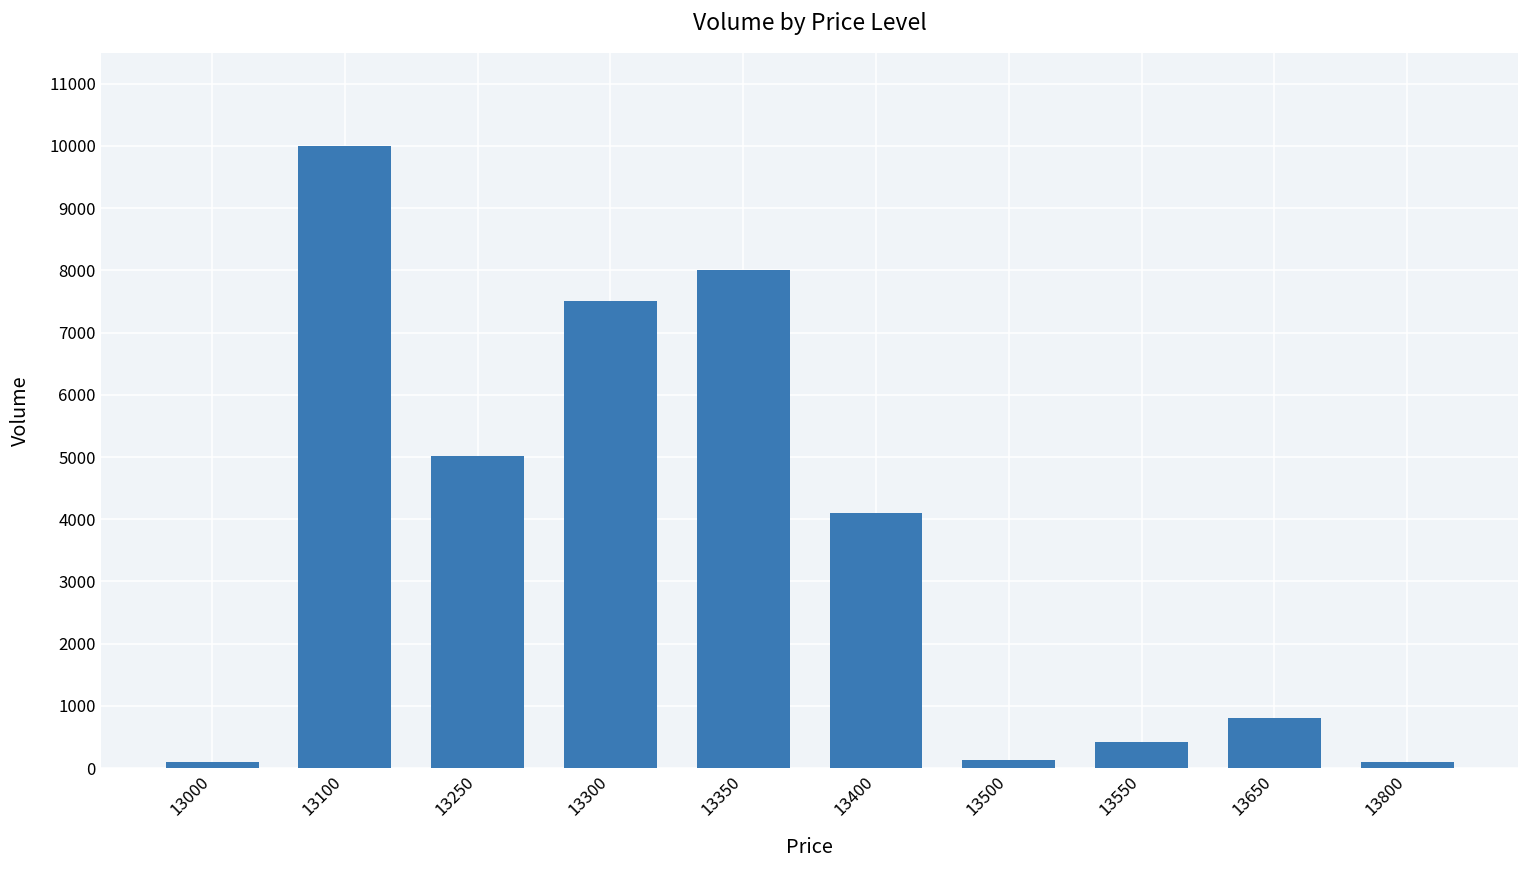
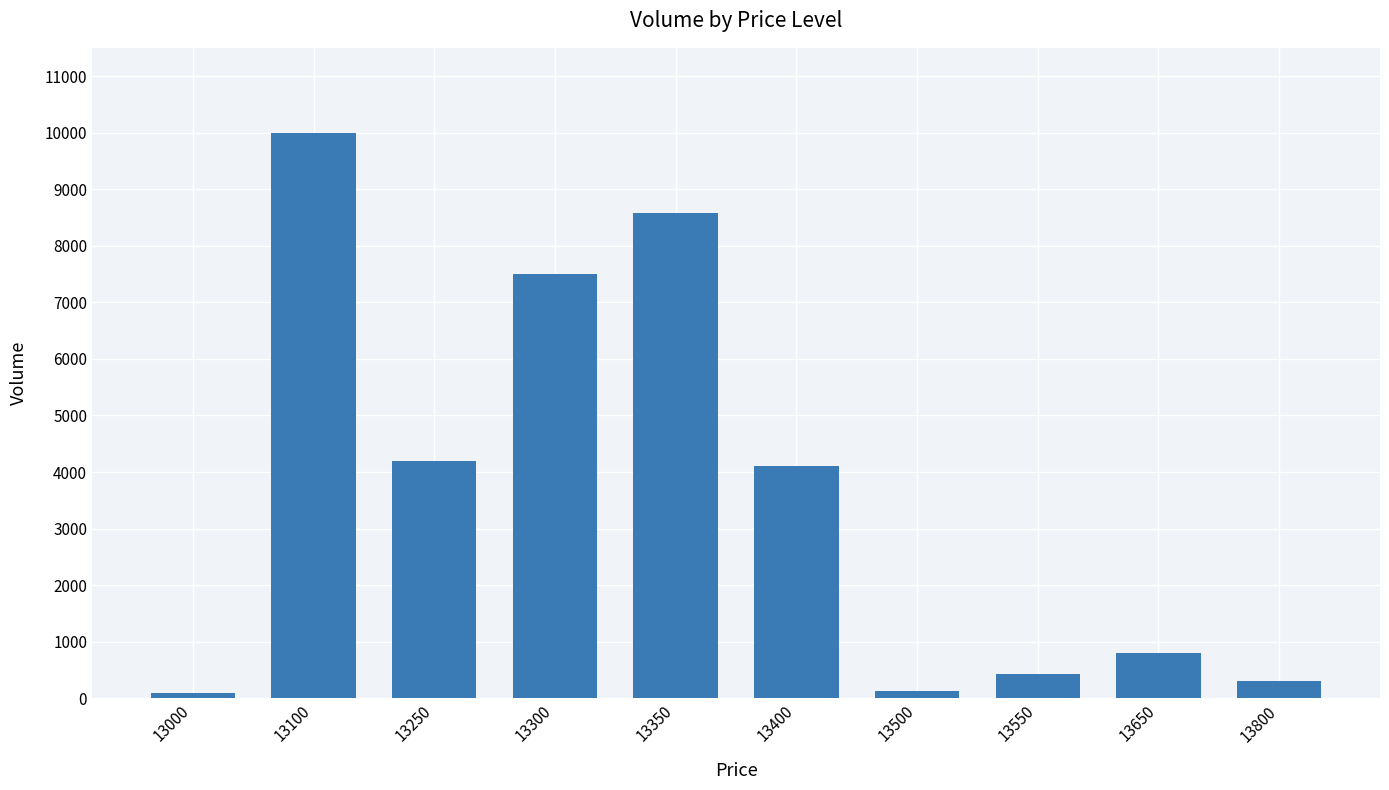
13250: 5000 -> 4200
13350: 8000 -> 8600
13800: 100 -> 300
